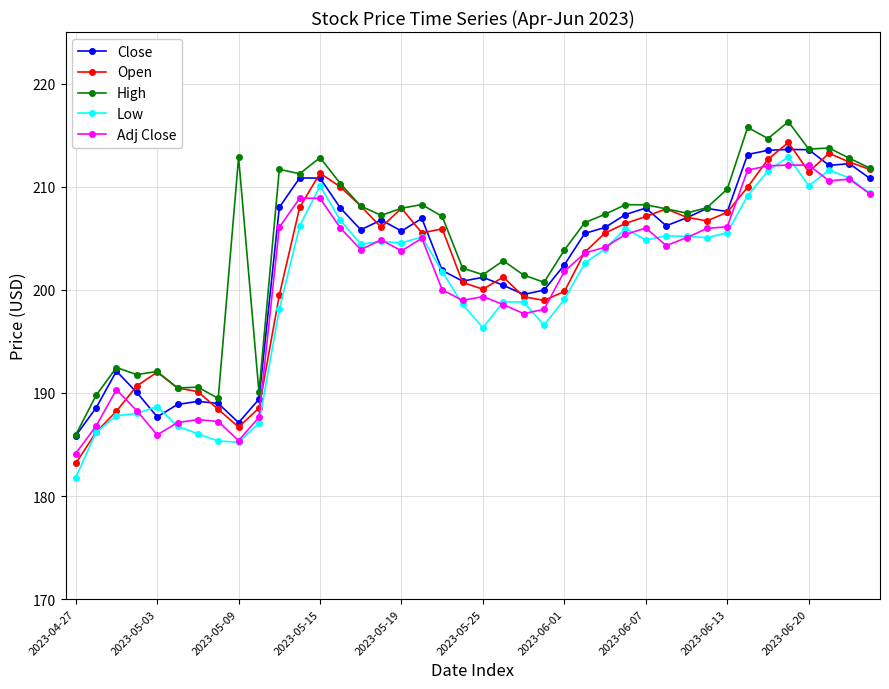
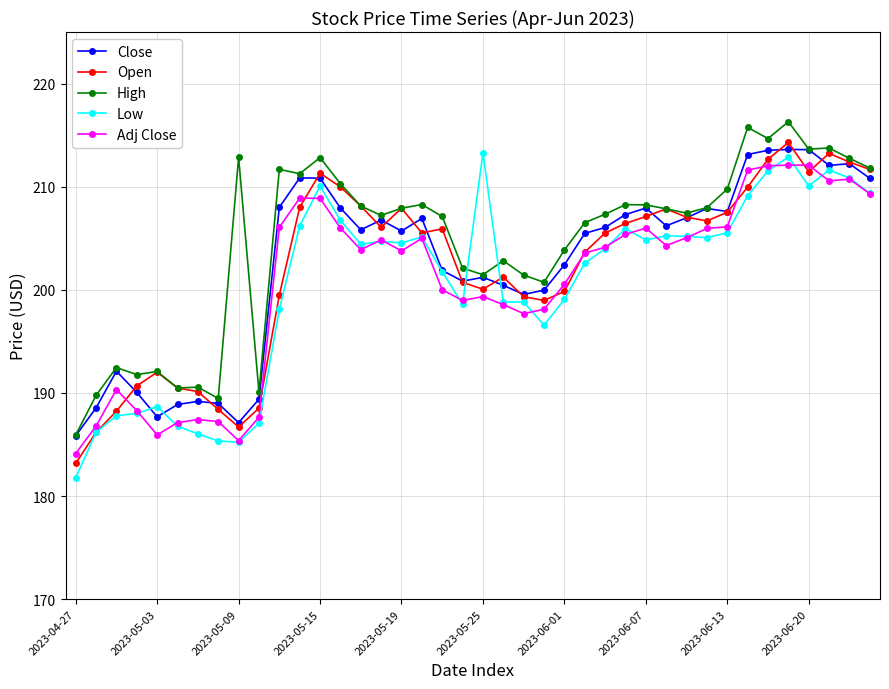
Low, 2023-05-25: 196.3 -> 213.3
Adj Close, 2023-06-01: 201.8 -> 200.5
